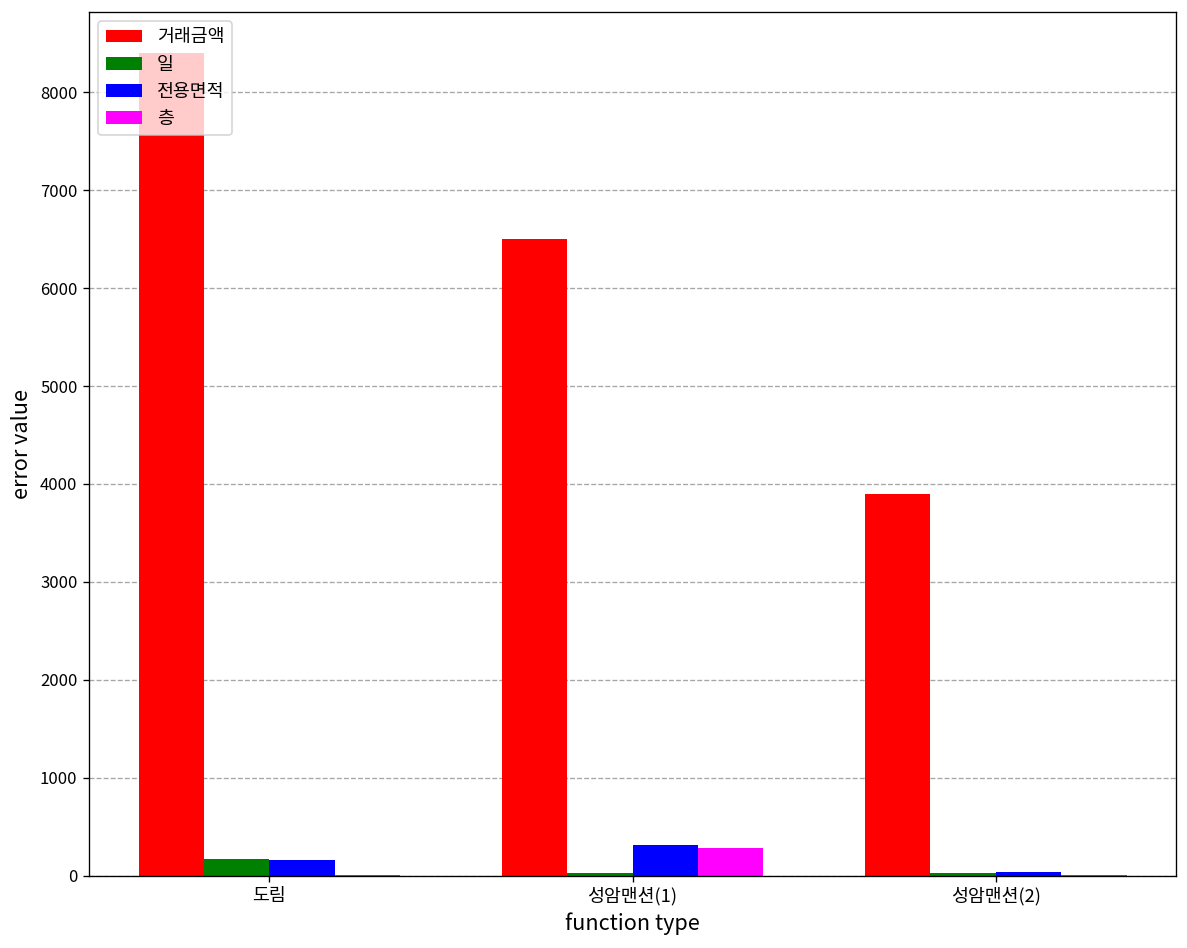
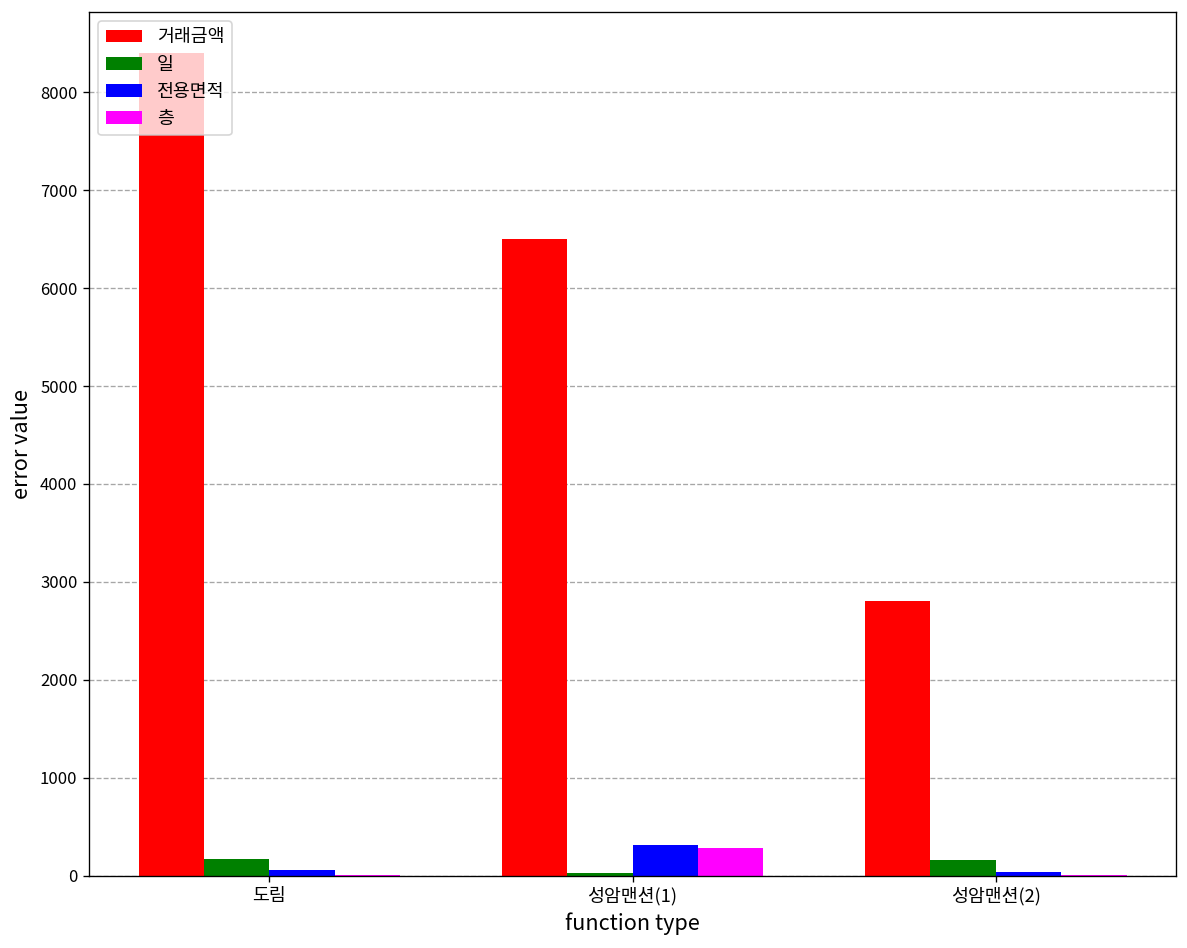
전용면적, 도림: 200 -> 100
거래금액, 성암맨션(2): 3900 -> 2800
일, 성암맨션(2): 0 -> 200
